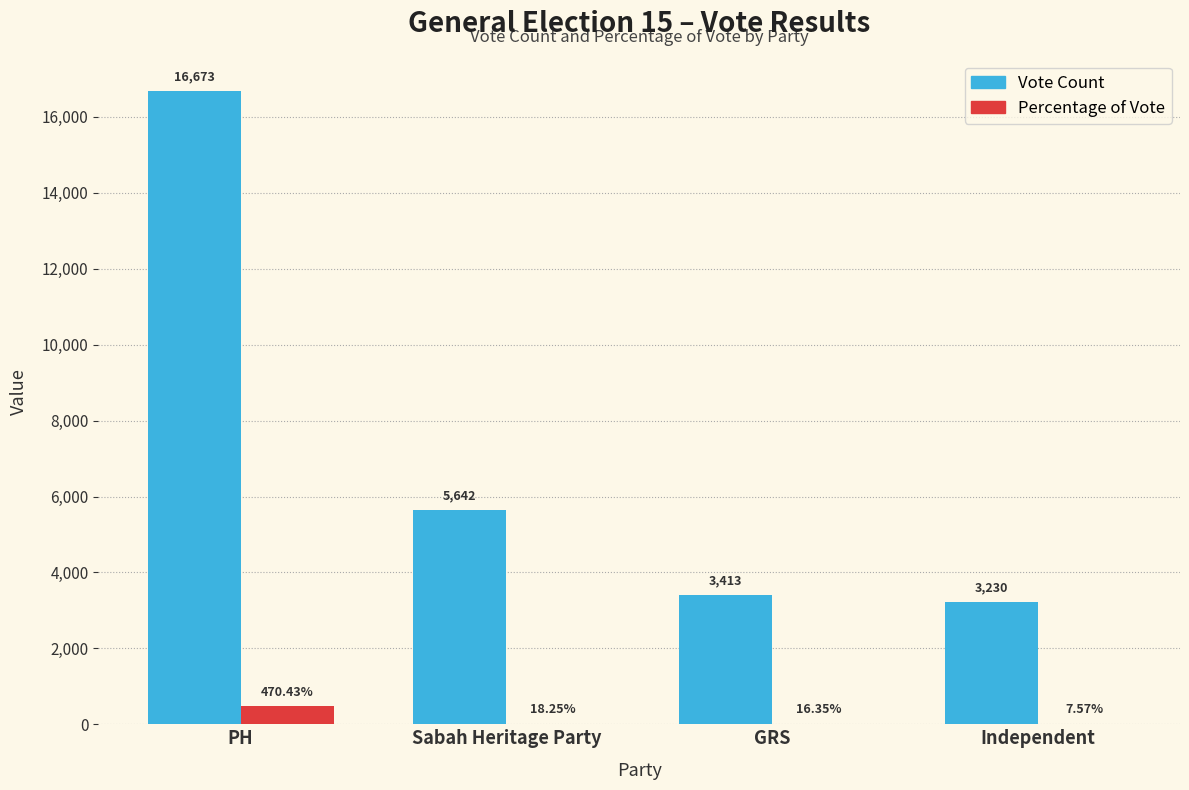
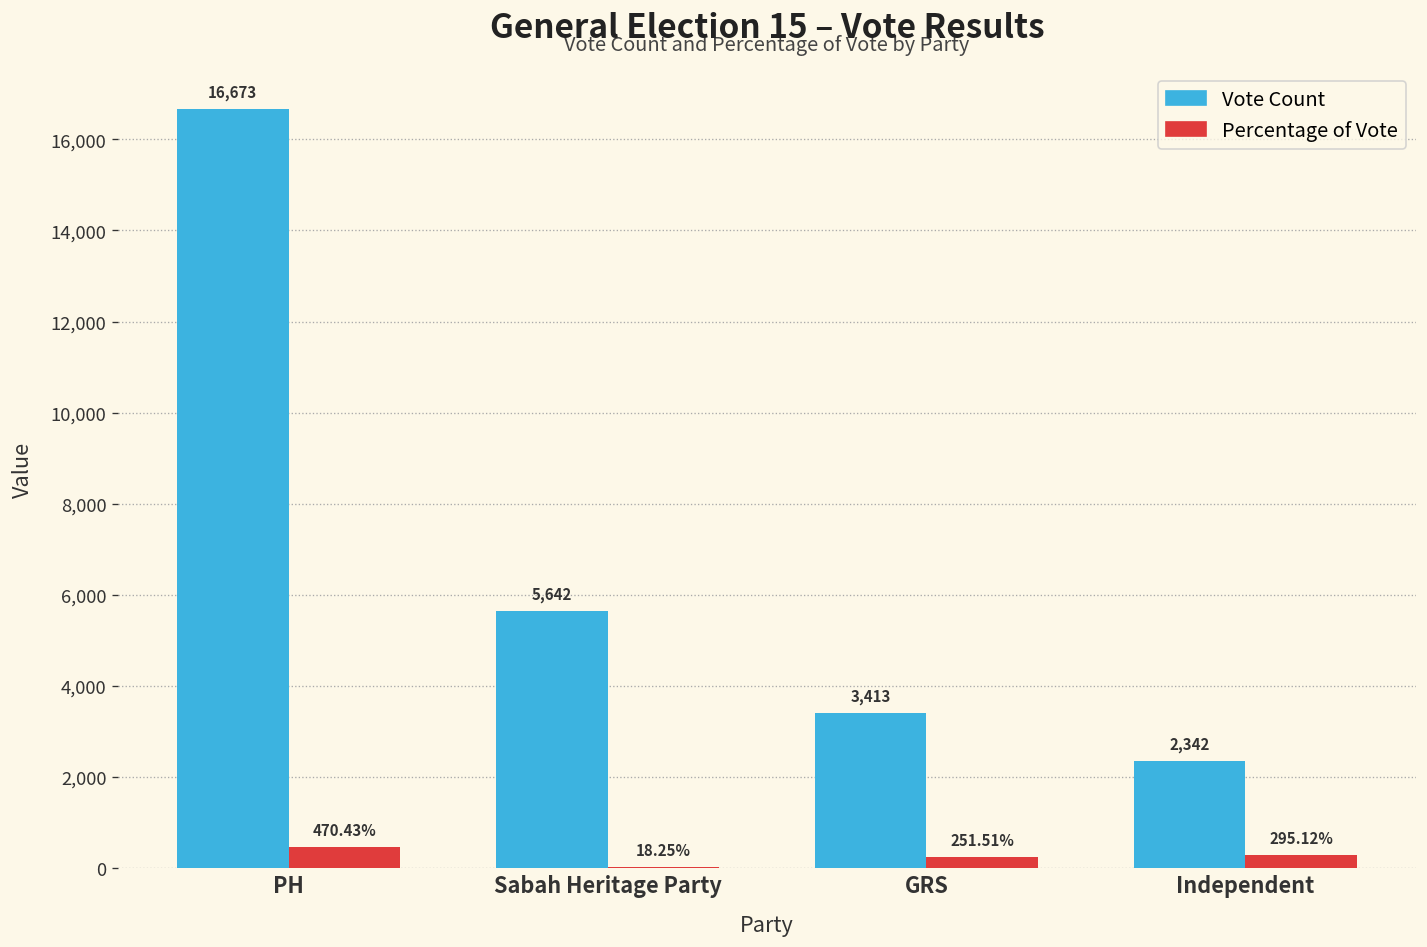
Percentage of Vote, GRS: 16.35% -> 251.51%
Vote Count, Independent: 3,230 -> 2,342
Percentage of Vote, Independent: 7.57% -> 295.12%
